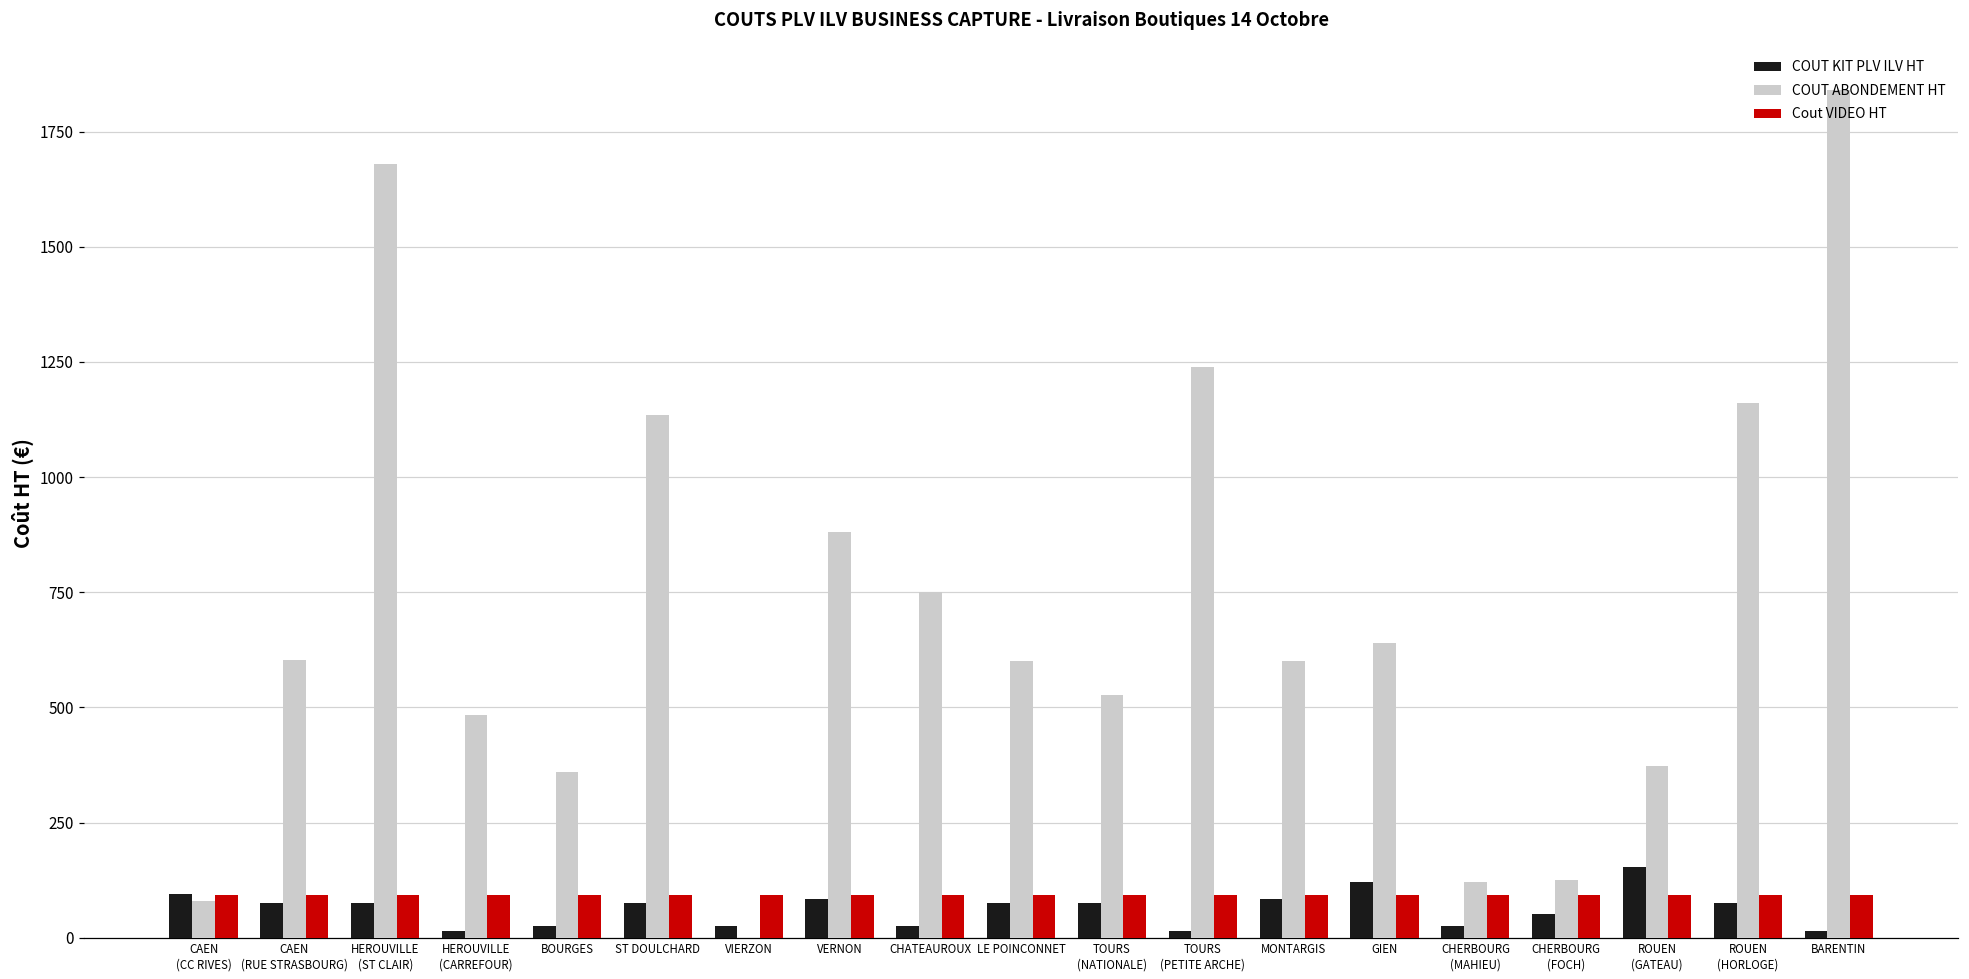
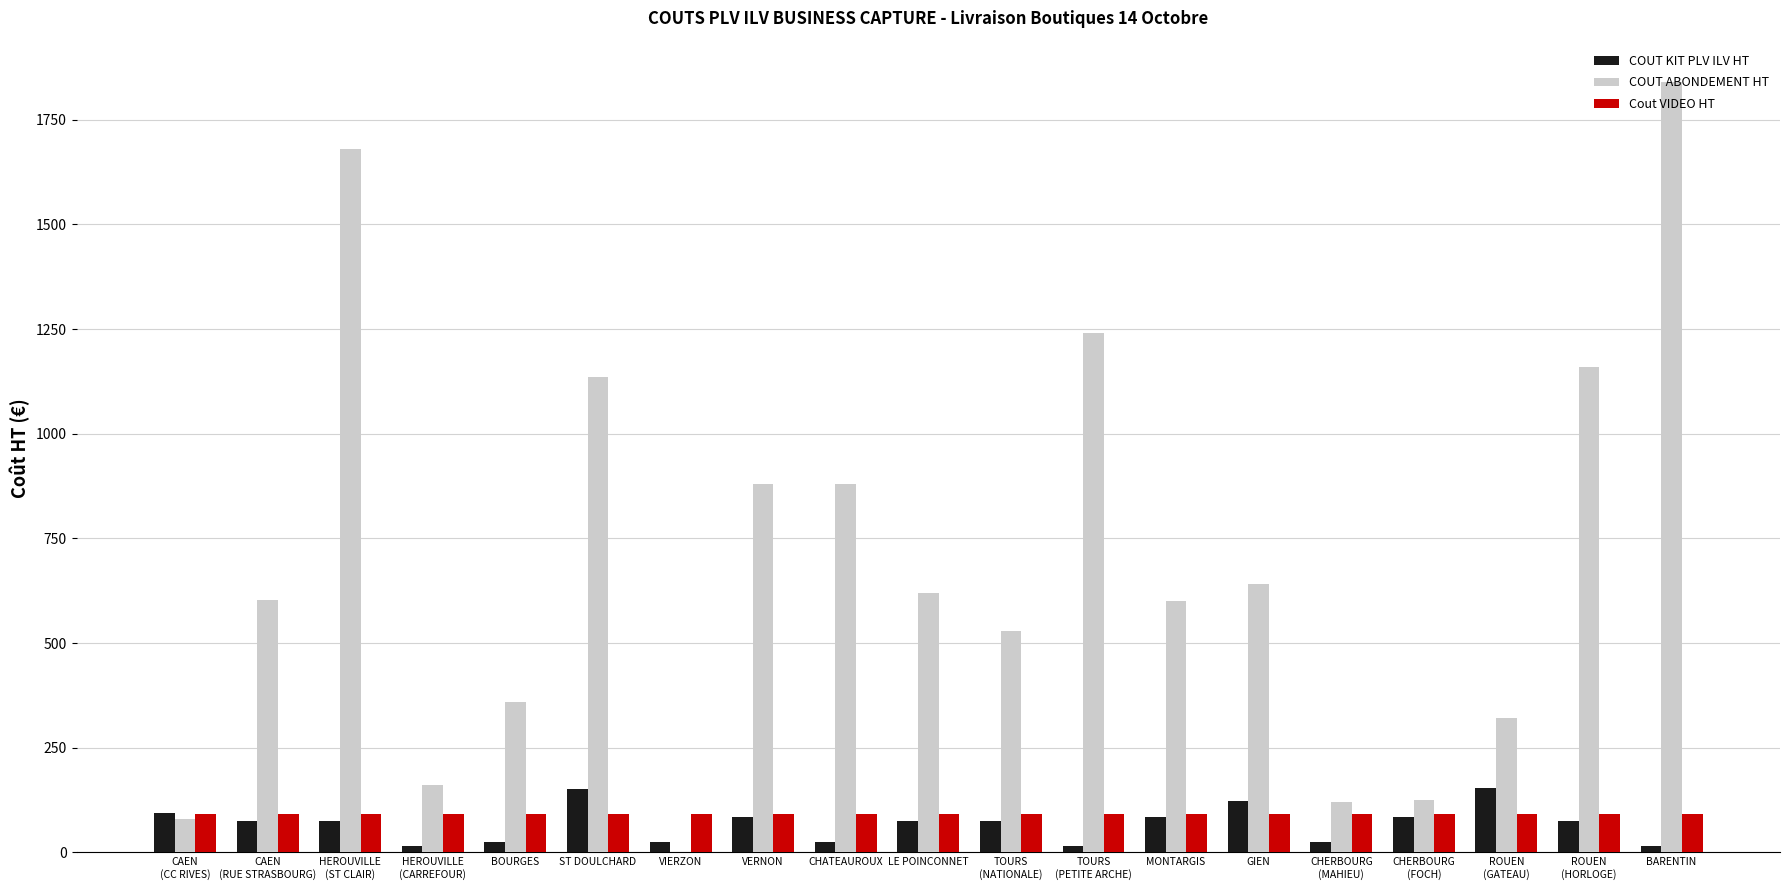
COUT ABONDEMENT HT, HEROUVILLE (CARREFOUR): 480 -> 160
COUT KIT PLV ILV HT, ST DOULCHARD: 80 -> 150
COUT ABONDEMENT HT, CHATEAUROUX: 750 -> 880
COUT ABONDEMENT HT, LE POINCONNET: 600 -> 620
COUT KIT PLV ILV HT, CHERBOURG (FOCH): 50 -> 90
COUT ABONDEMENT HT, ROUEN (GATEAU): 370 -> 320
